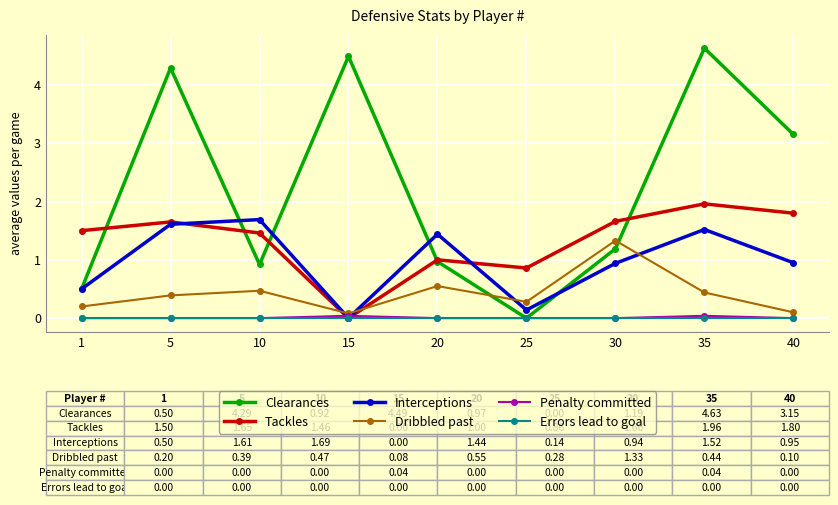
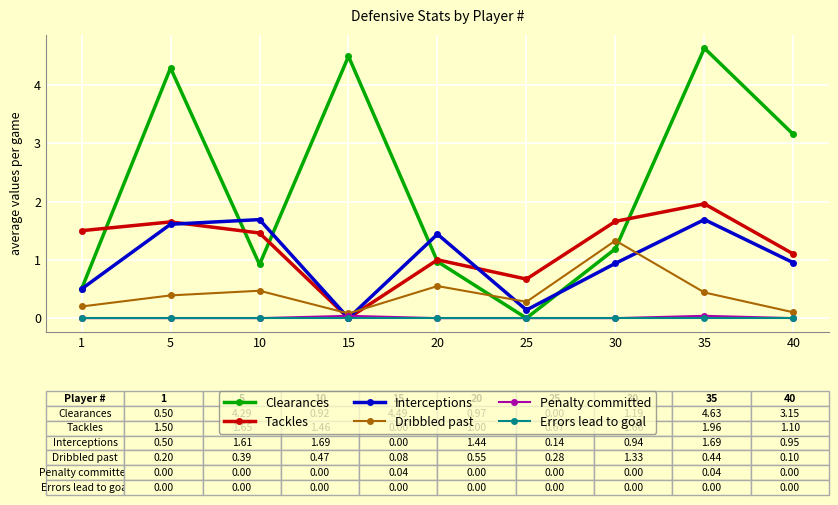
Tackles, 25: 0.9 -> 0.7
Interceptions, 35: 1.52 -> 1.69
Tackles, 40: 1.80 -> 1.10
